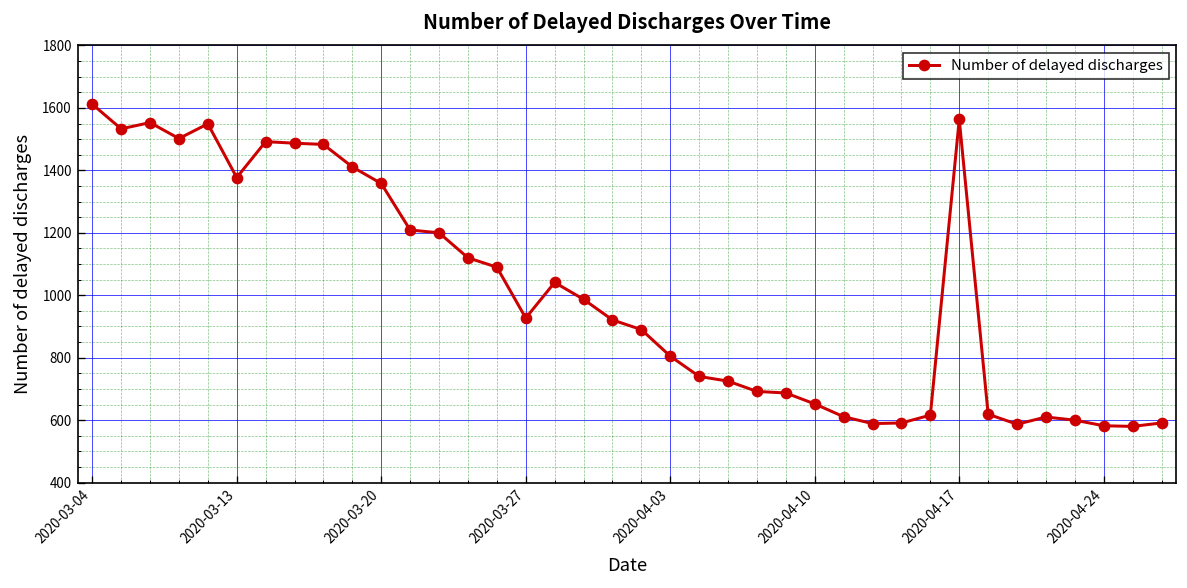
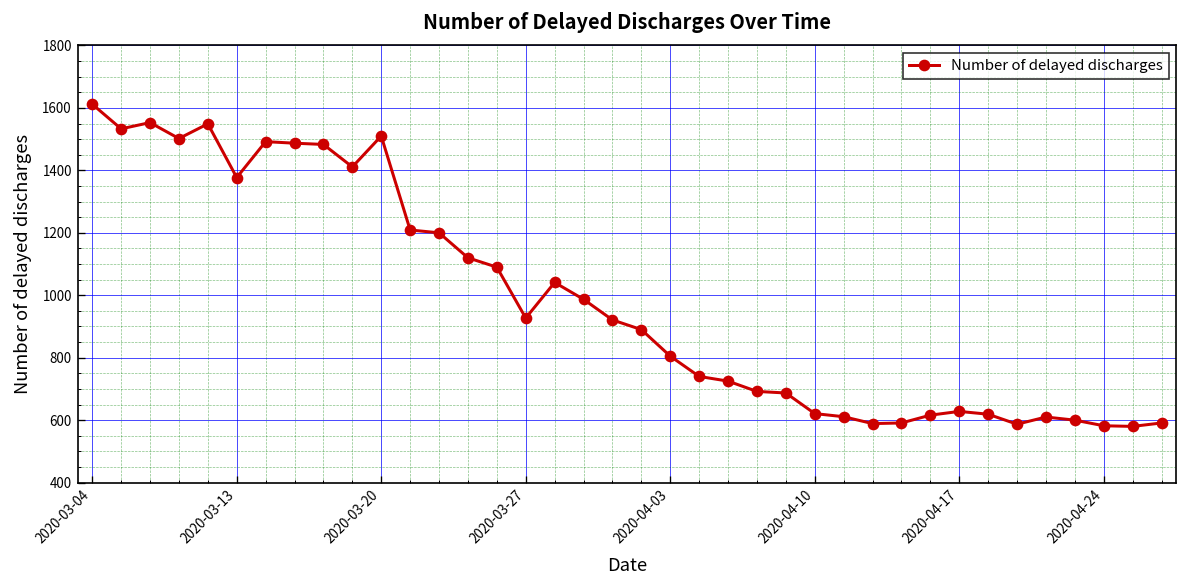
2020-03-20: 1360 -> 1510
2020-04-10: 650 -> 620
2020-04-17: 1560 -> 630
